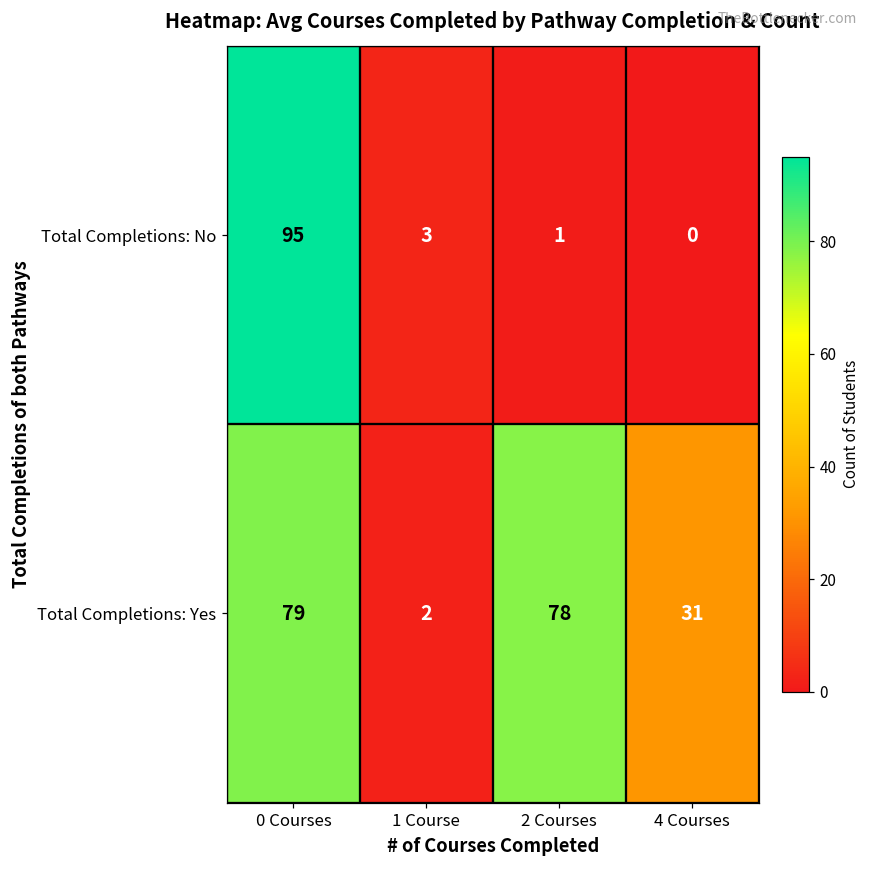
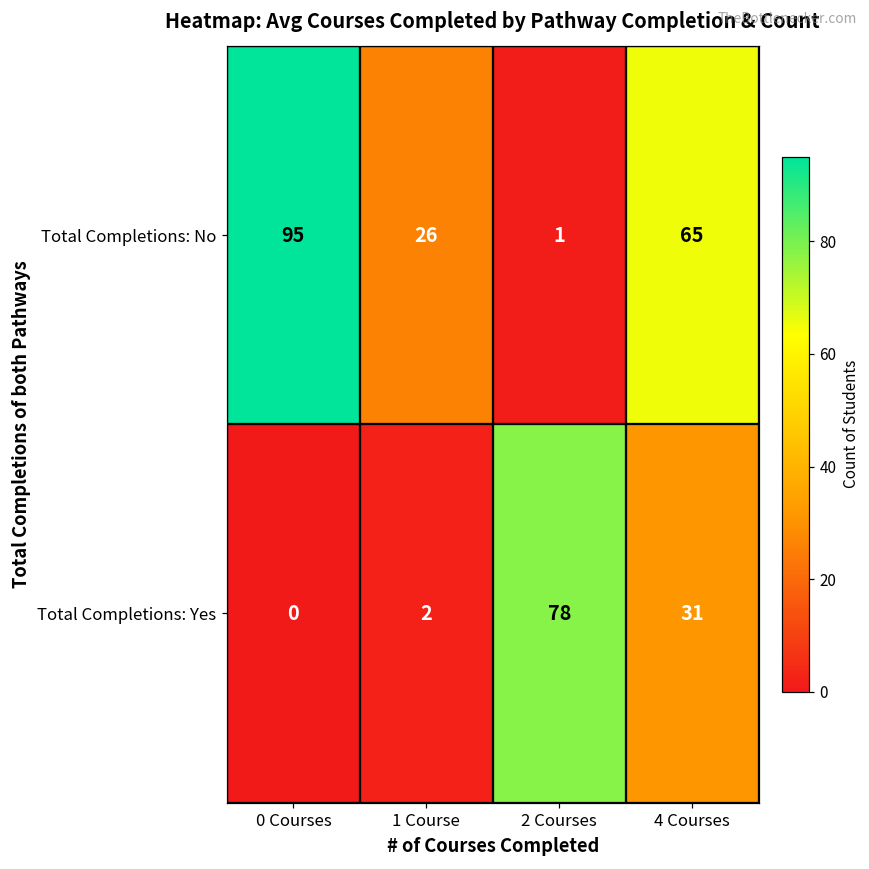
Total Completions: No, 1 Course: 3 -> 26
Total Completions: No, 4 Courses: 0 -> 65
Total Completions: Yes, 0 Courses: 79 -> 0
